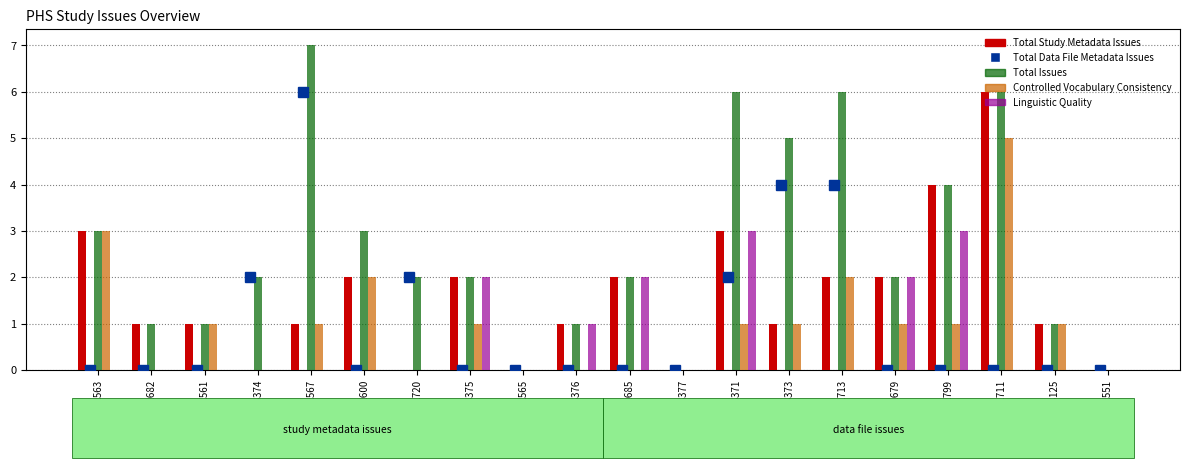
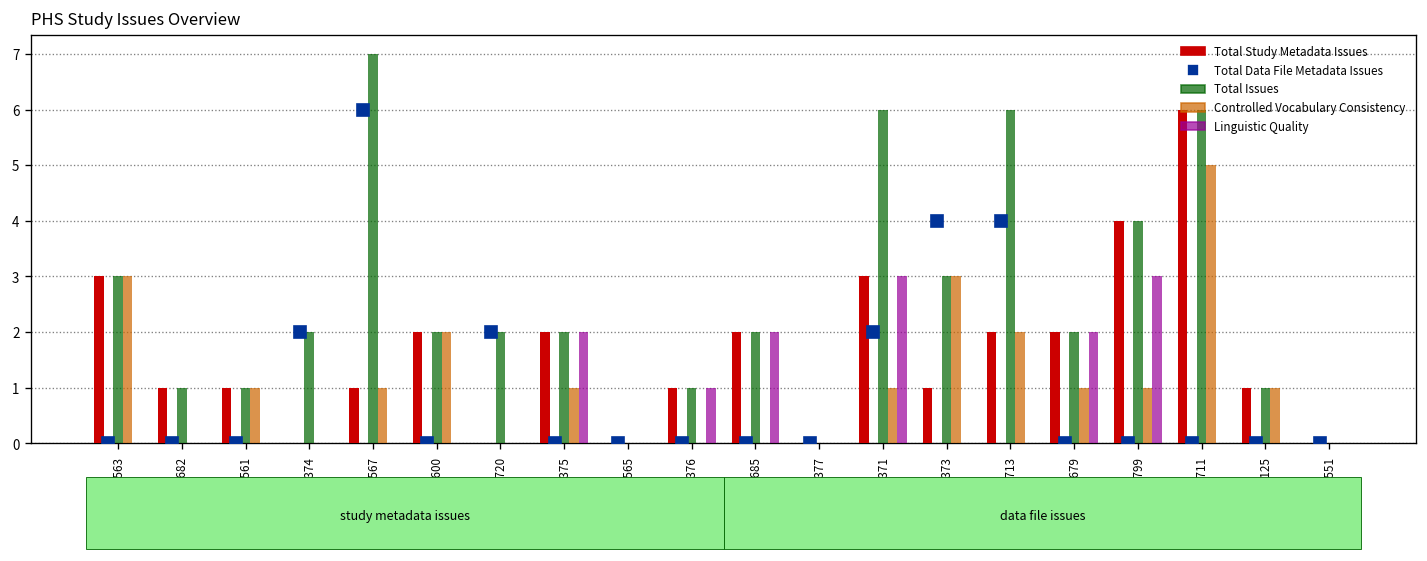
Total Issues, phs002600: 3 -> 2
Total Issues, phs003373: 5 -> 3
Controlled Vocabulary Consistency, phs003373: 1 -> 3
